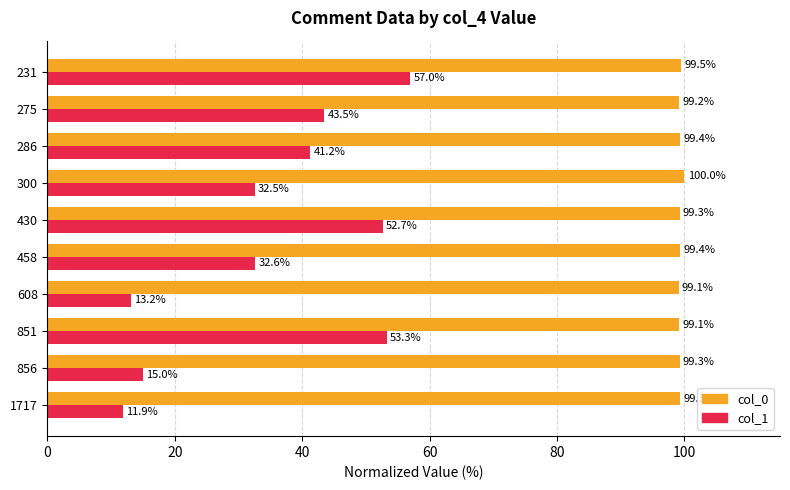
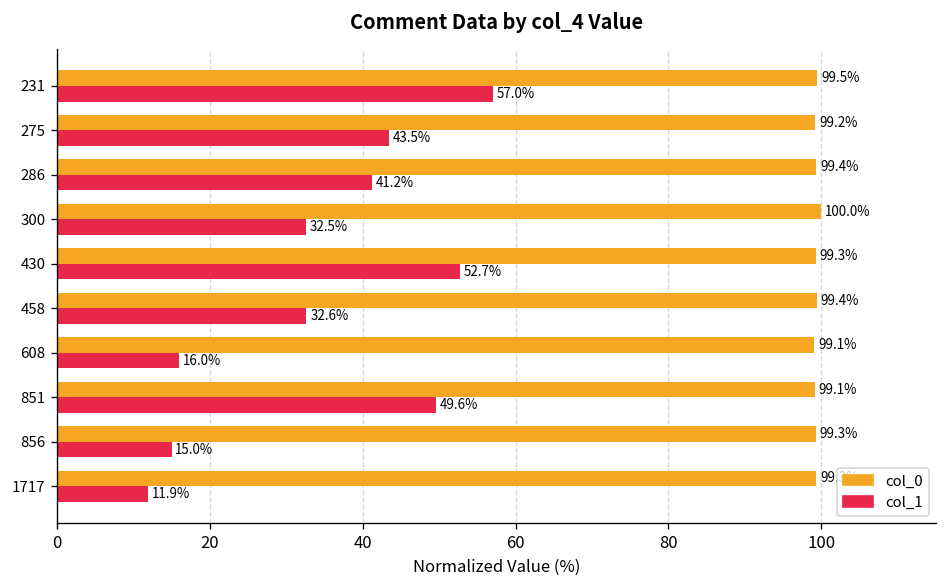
col_1, 608: 13.2% -> 16.0%
col_1, 851: 53.3% -> 49.6%
